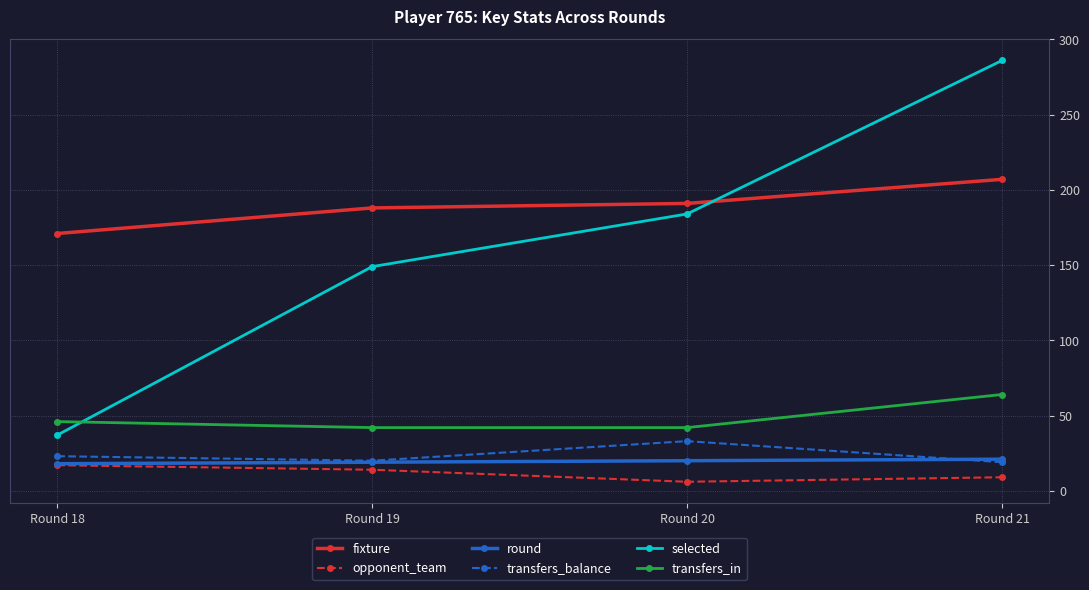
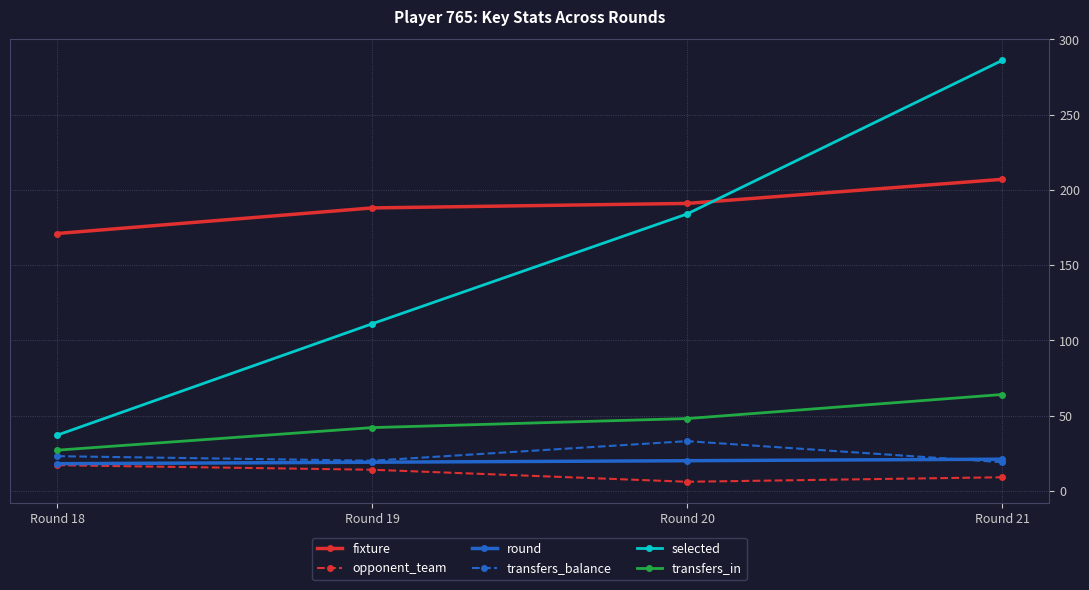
transfers_in, Round 18: 46 -> 27
selected, Round 19: 149 -> 111
transfers_in, Round 20: 42 -> 48
